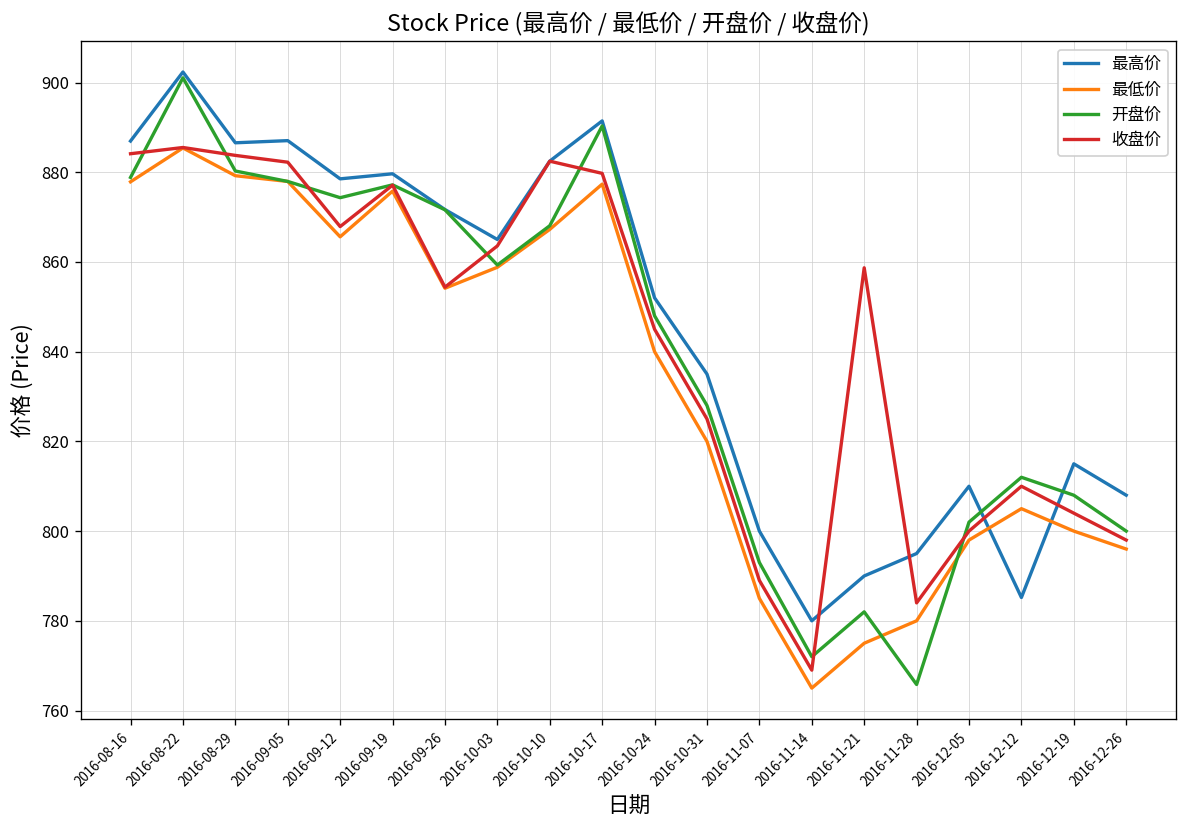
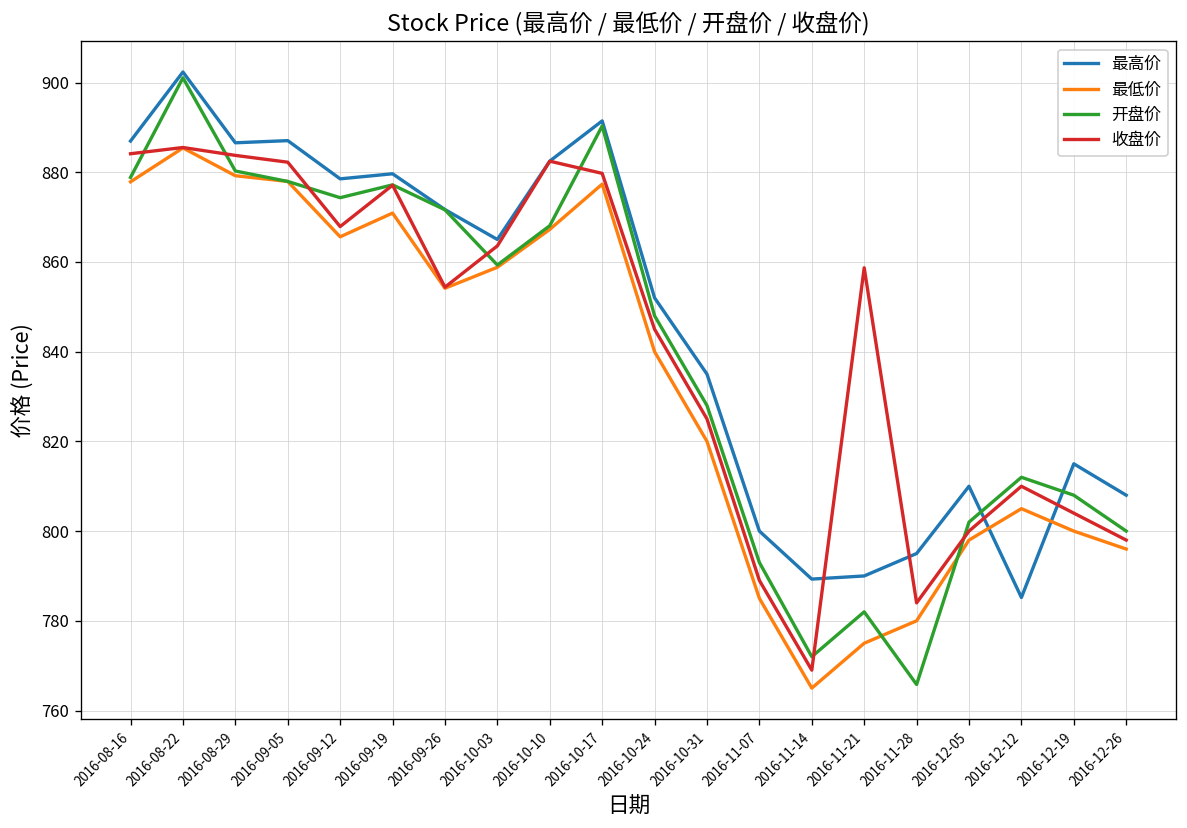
最低价, 2016-09-19: 876 -> 871
最高价, 2016-11-14: 780 -> 789
